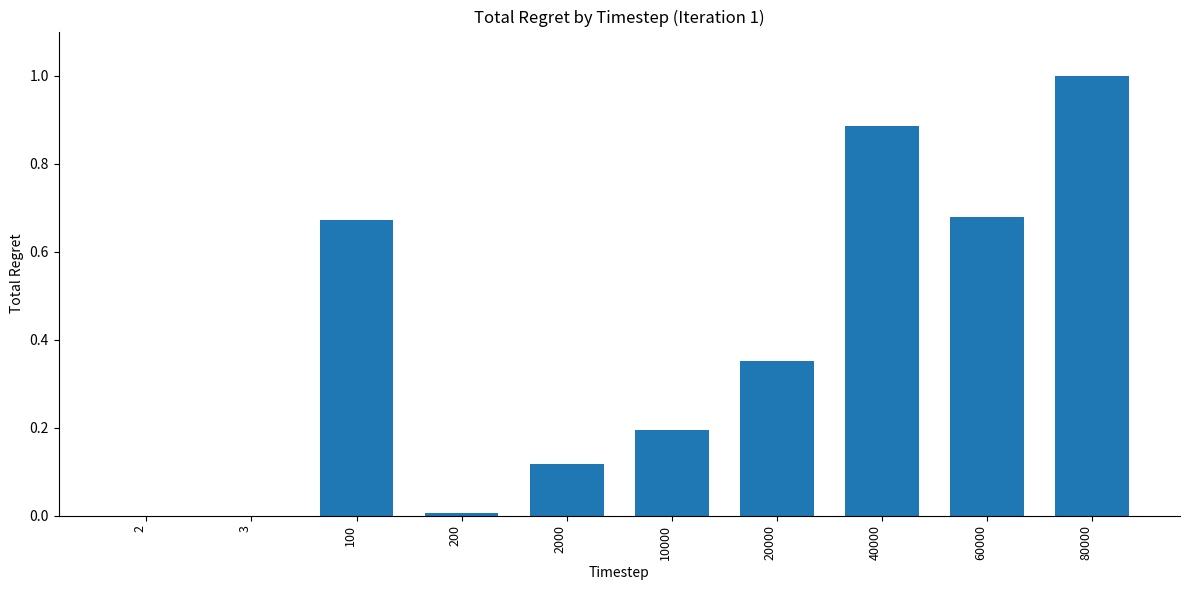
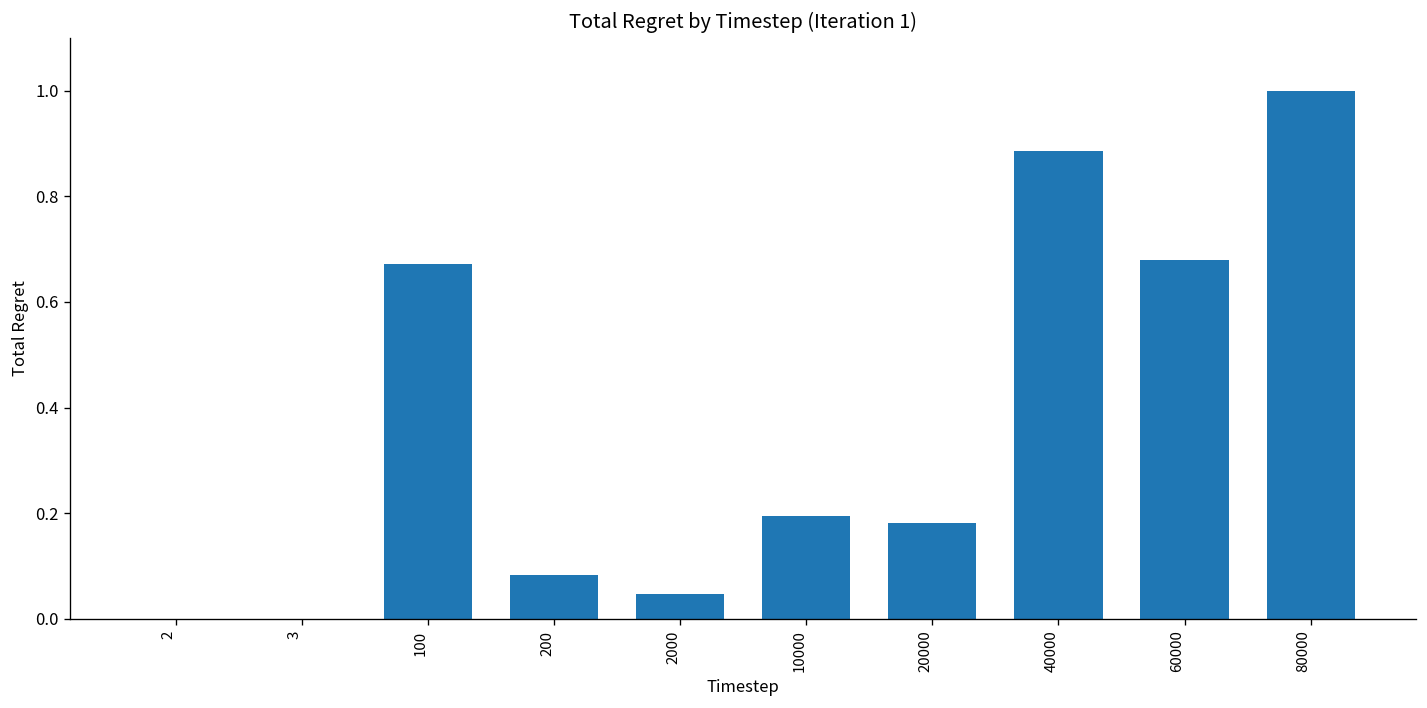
200: 0.01 -> 0.08
2000: 0.12 -> 0.05
20000: 0.35 -> 0.18
